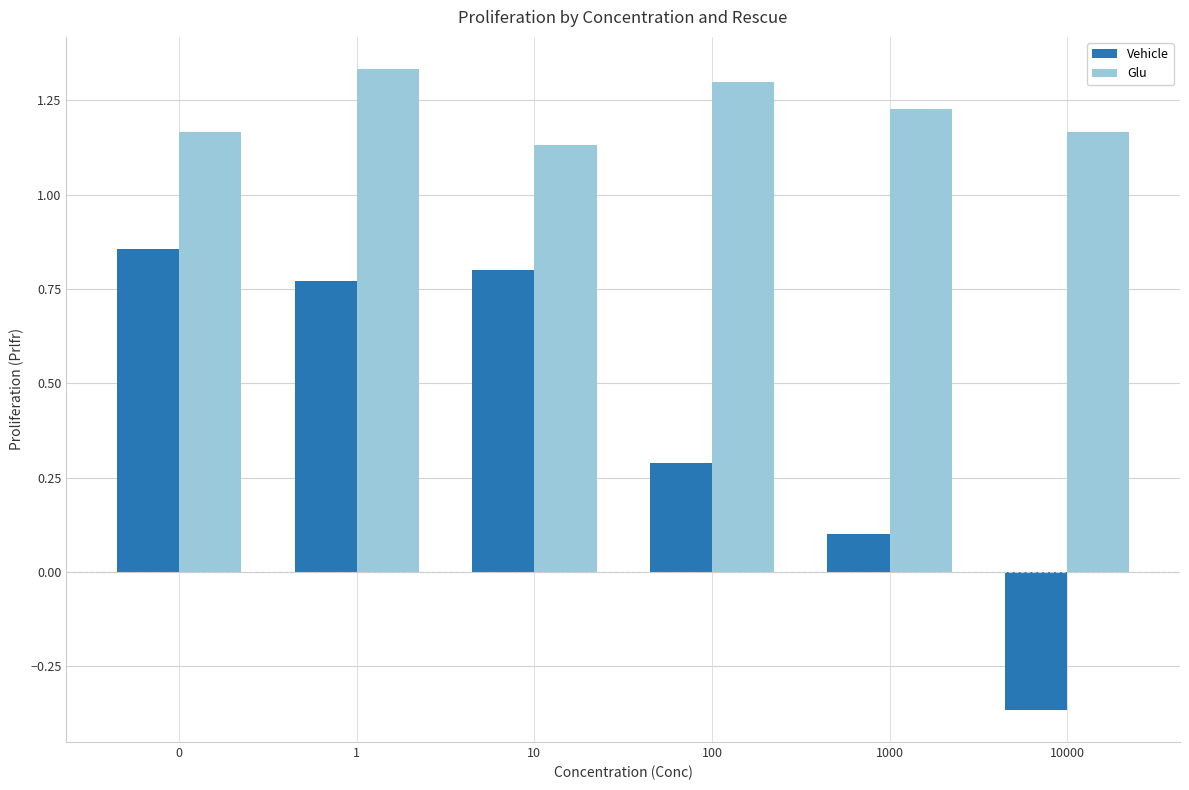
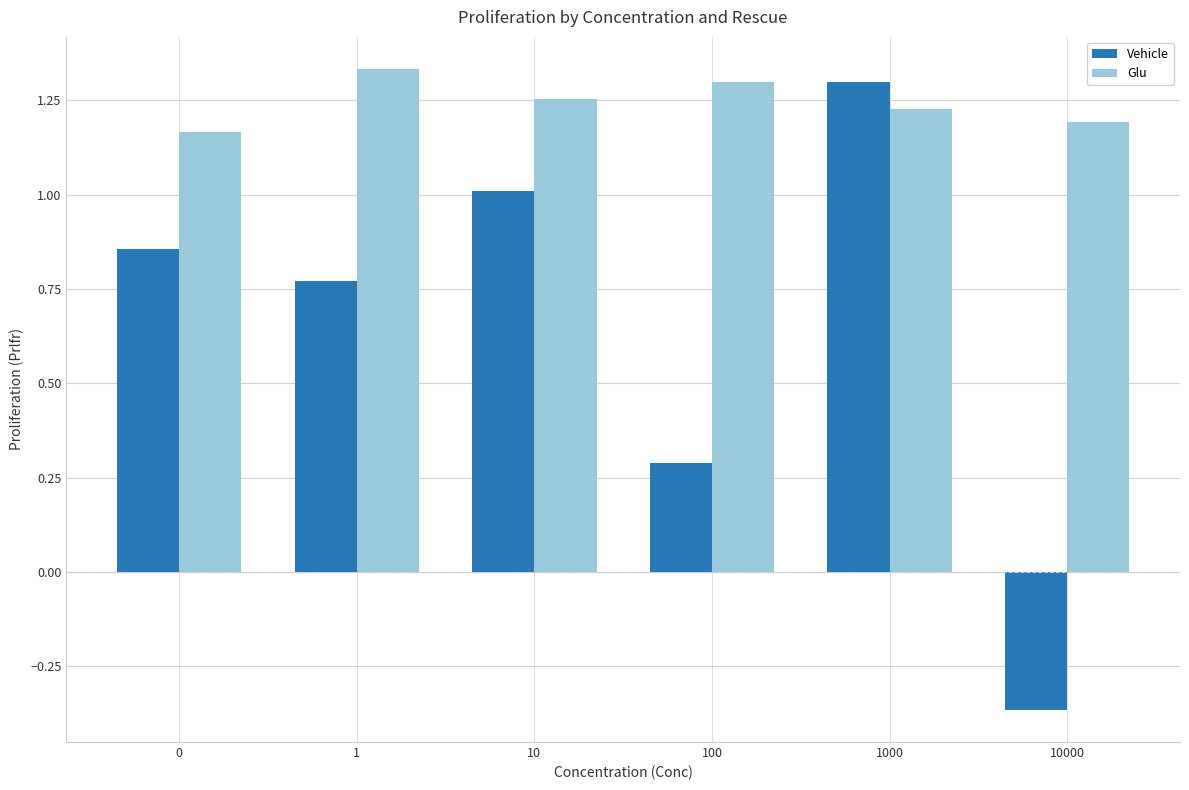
Vehicle, 10: 0.80 -> 1.01
Glu, 10: 1.13 -> 1.25
Vehicle, 1000: 0.10 -> 1.30
Glu, 10000: 1.16 -> 1.19
